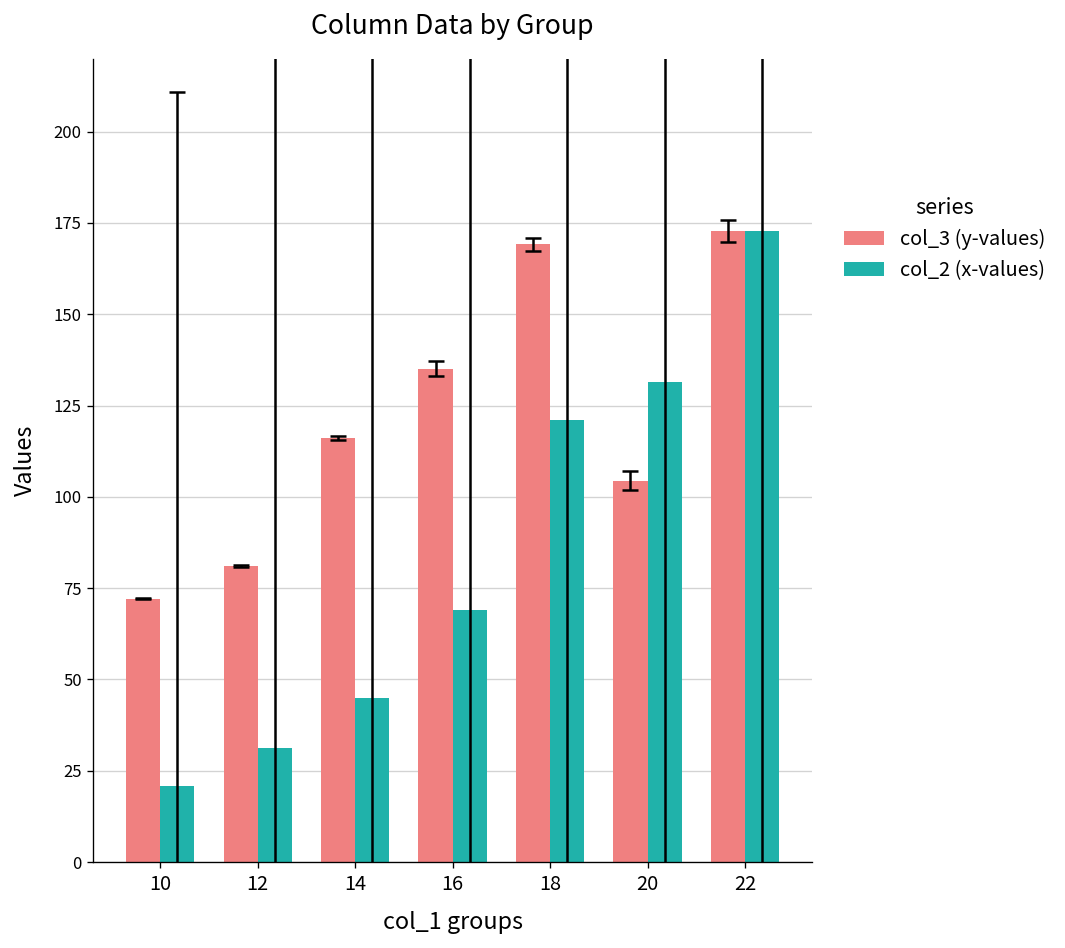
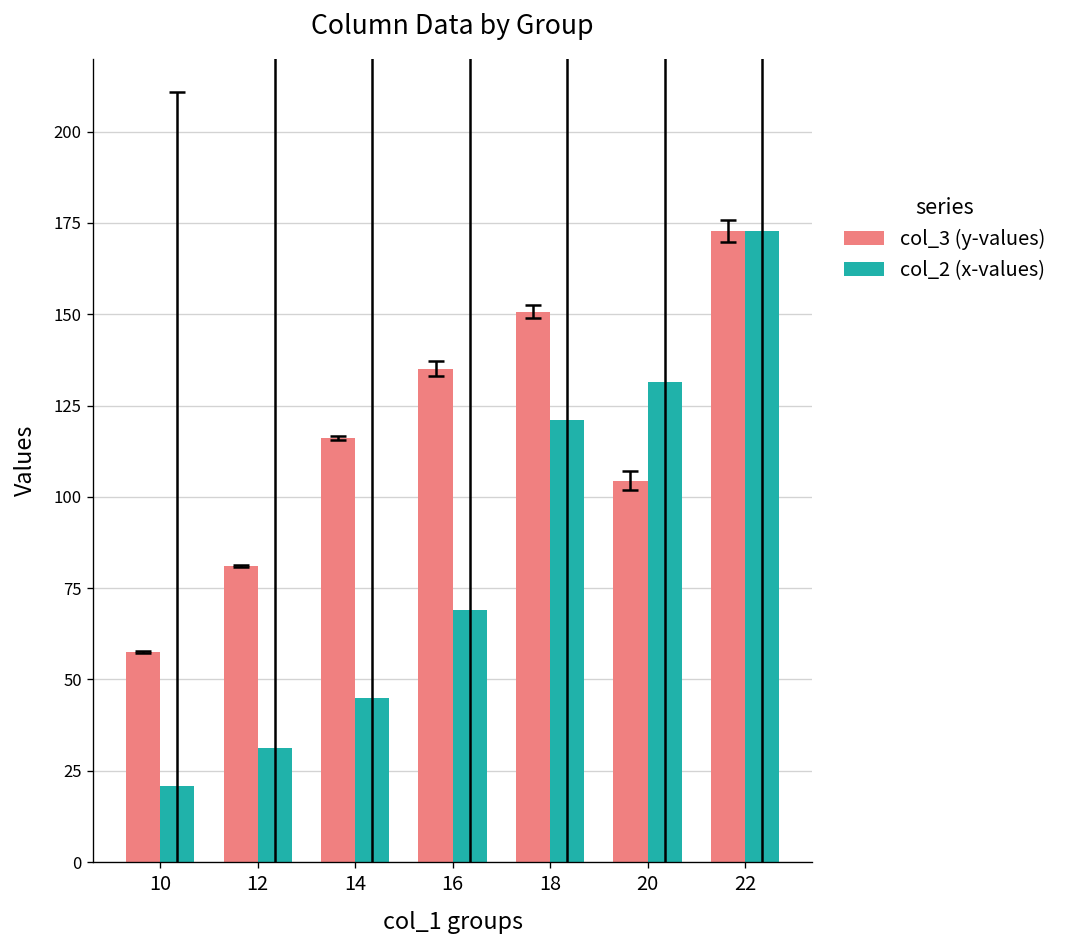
col_3 (y-values), 10: 72 -> 58
col_3 (y-values), 18: 169 -> 151
